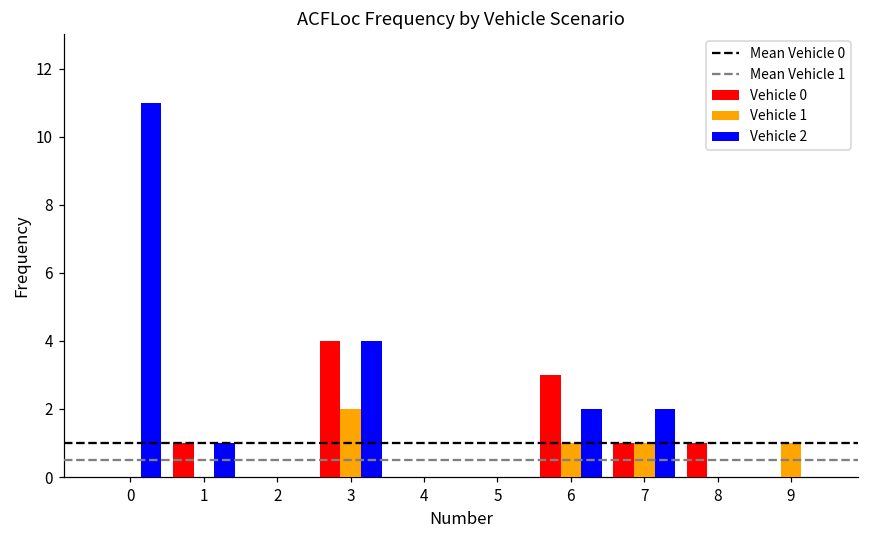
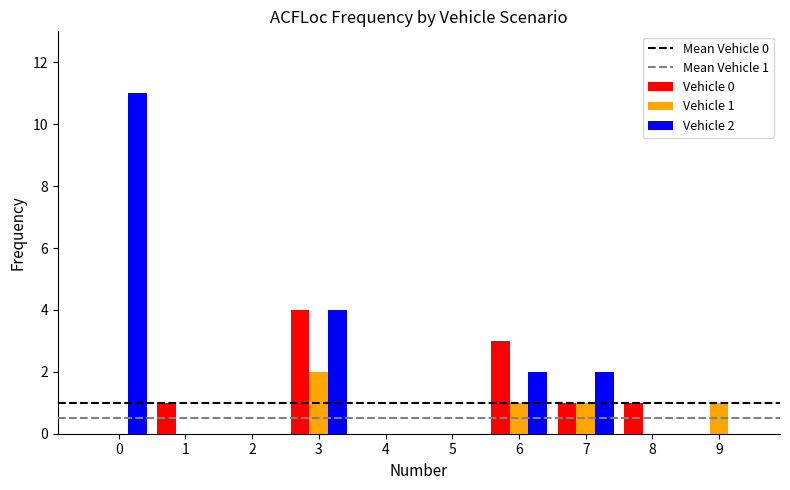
Vehicle 2, 1: 1 -> 0
